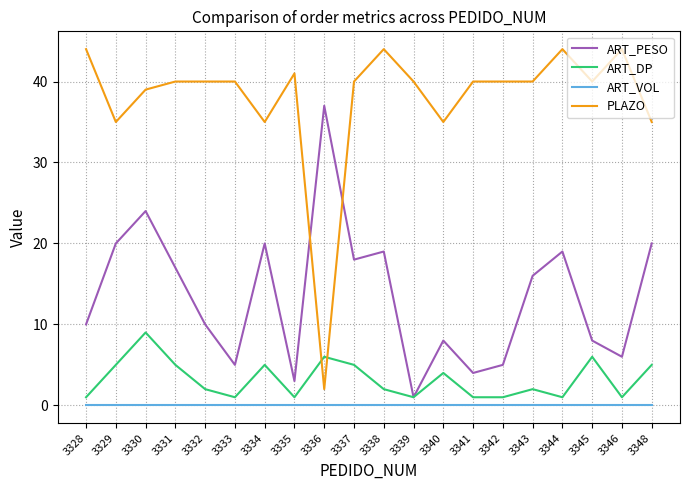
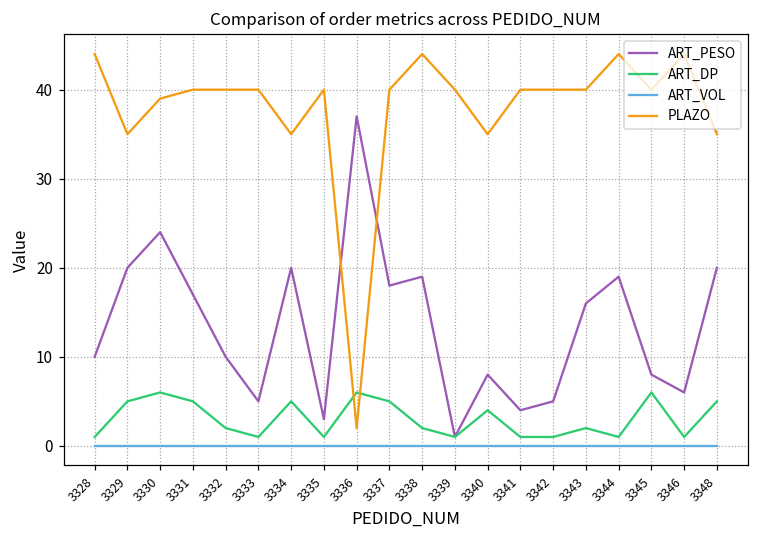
ART_DP, 3330: 9 -> 6
PLAZO, 3335: 41 -> 40
